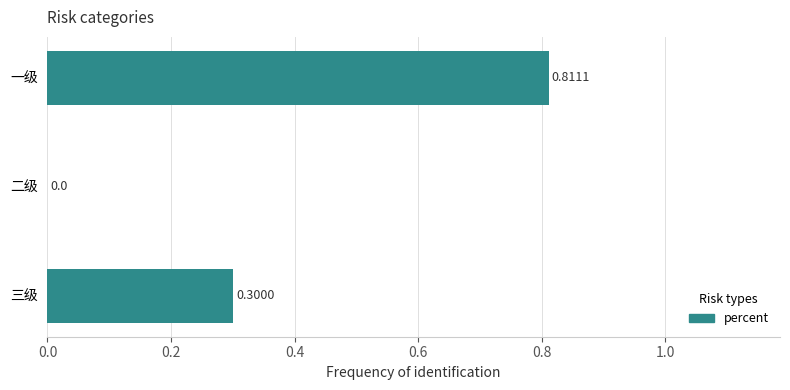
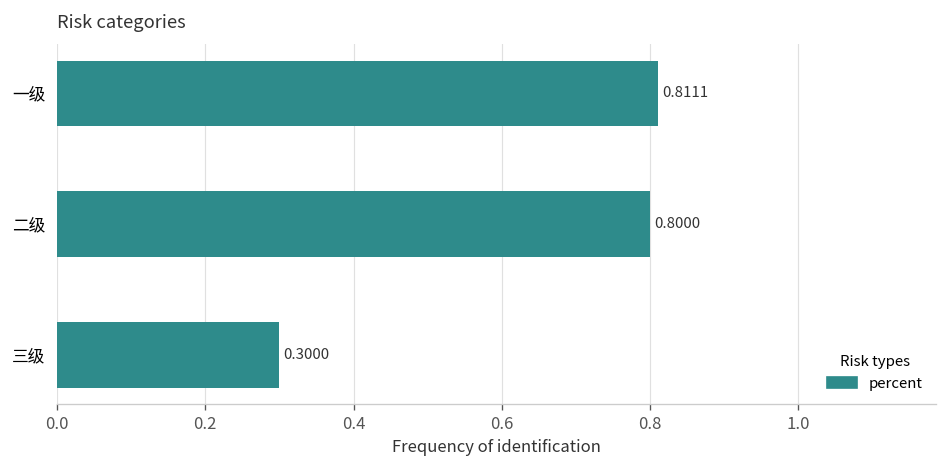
二级: 0.0 -> 0.8000
